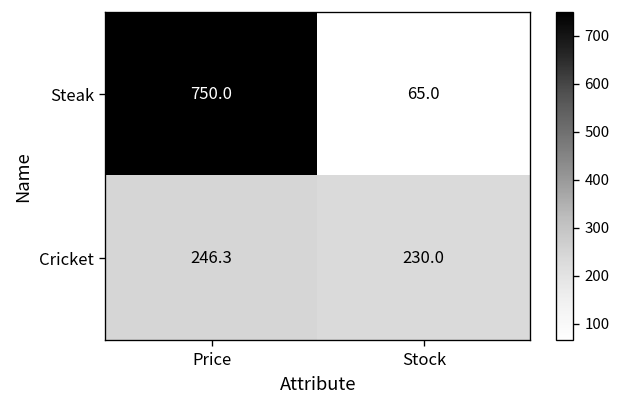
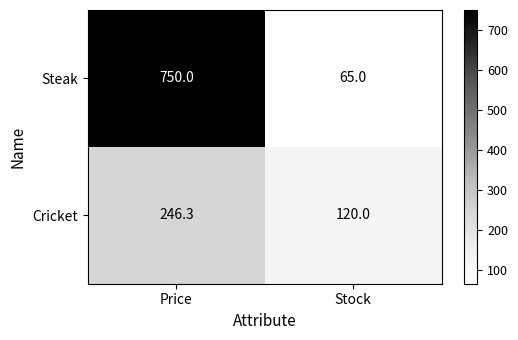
Cricket, Stock: 230.0 -> 120.0
